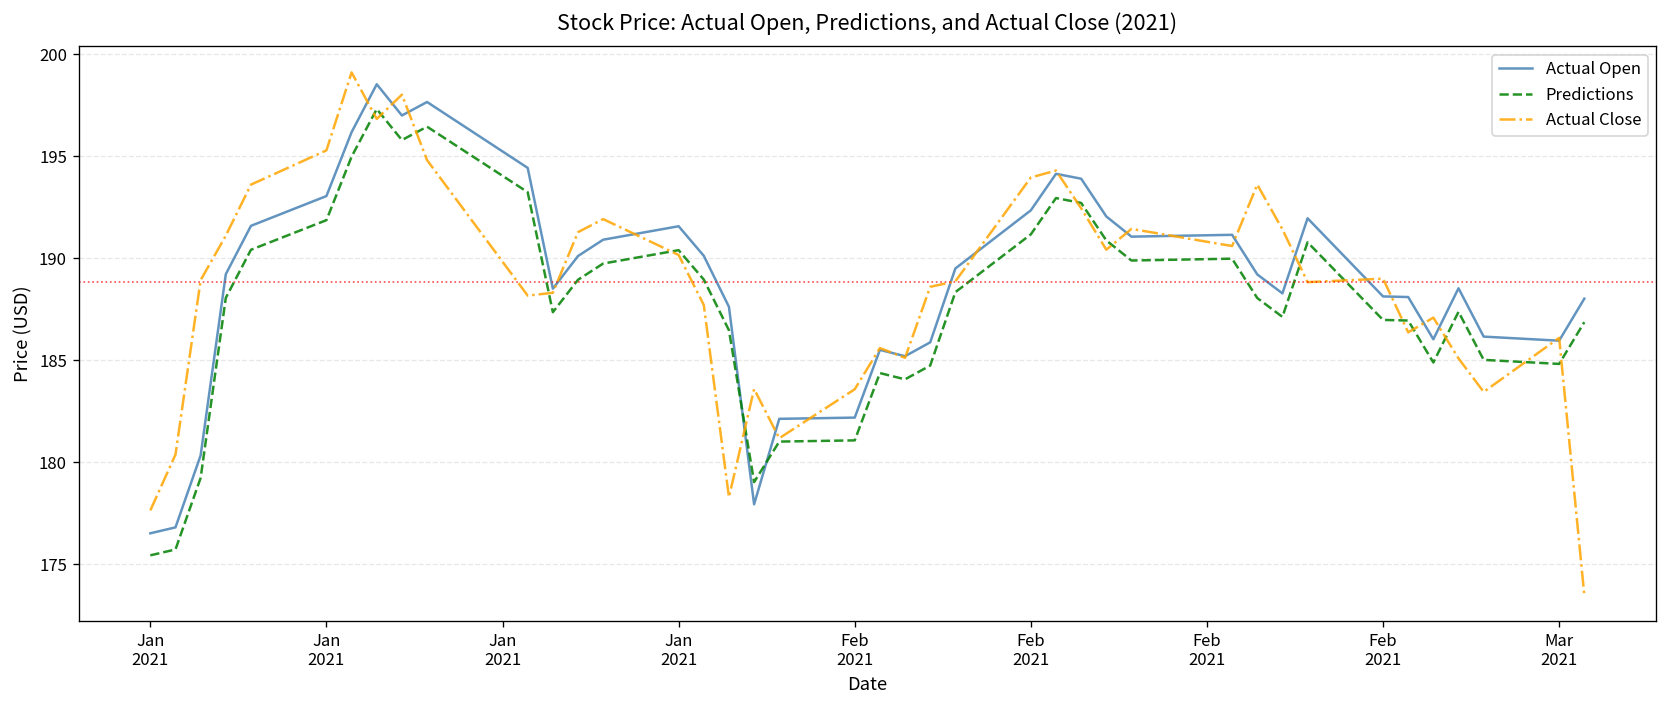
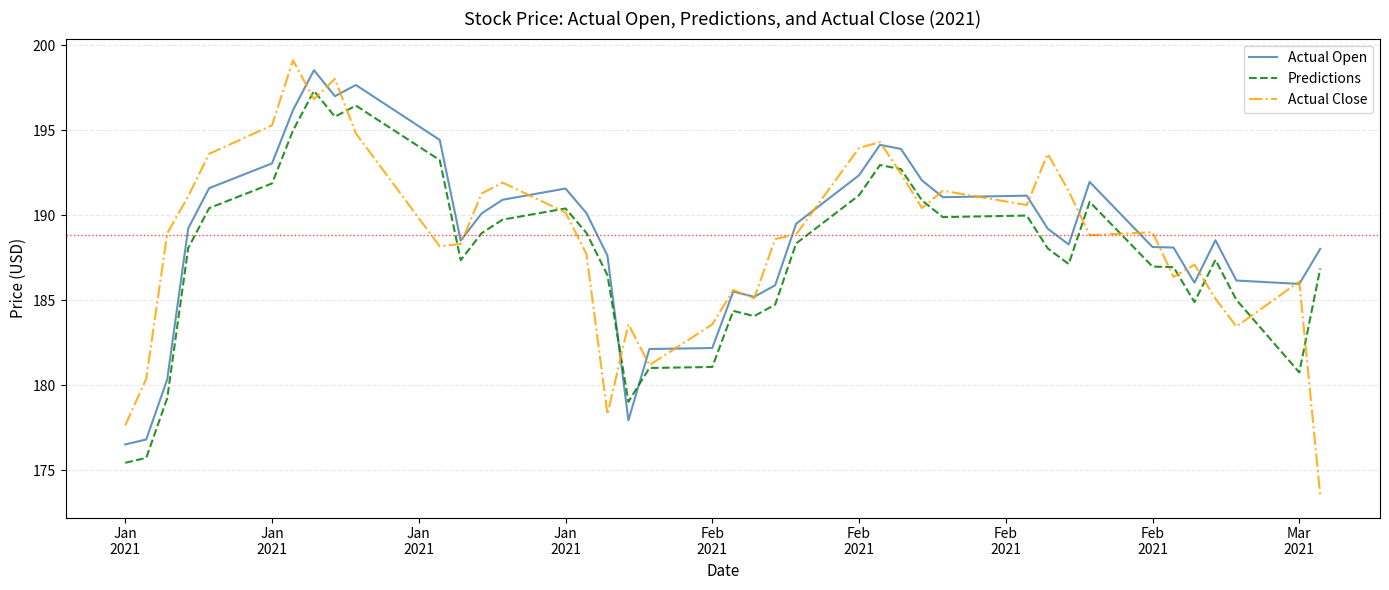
Predictions, Mar 2021: 184.8 -> 180.7
